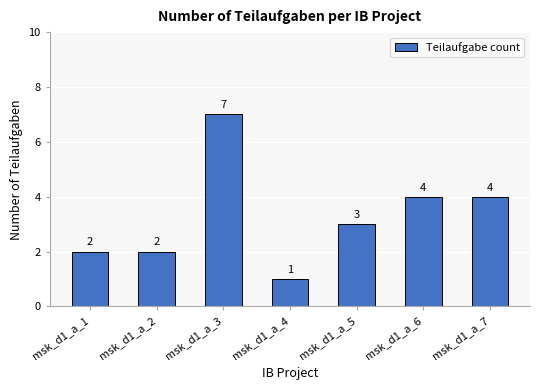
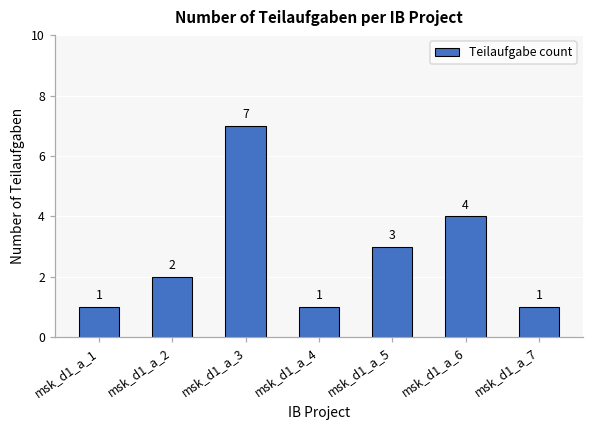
msk_d1_a_1: 2 -> 1
msk_d1_a_7: 4 -> 1
